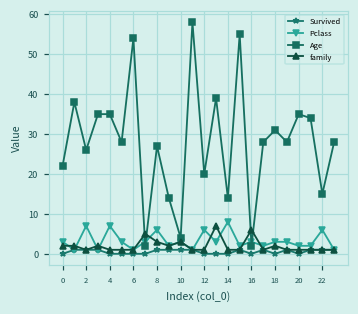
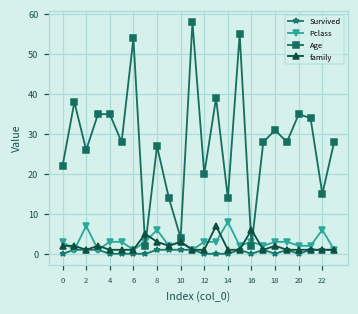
Pclass, 4: 7 -> 3
Pclass, 12: 6 -> 3
